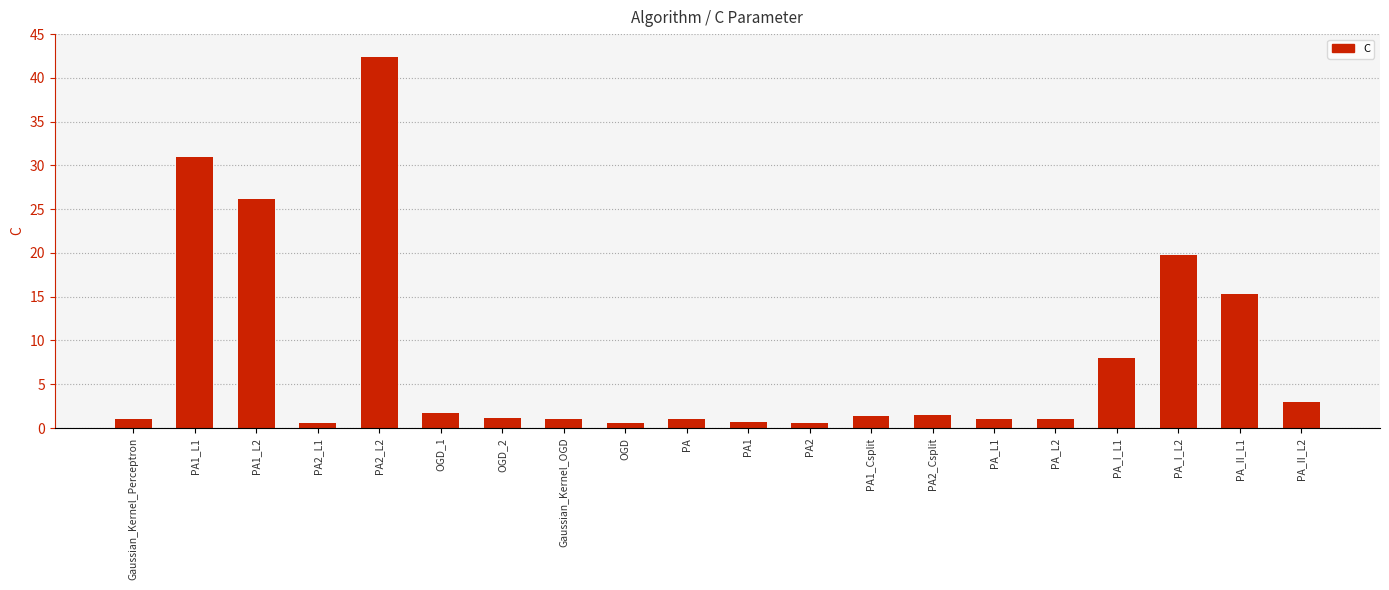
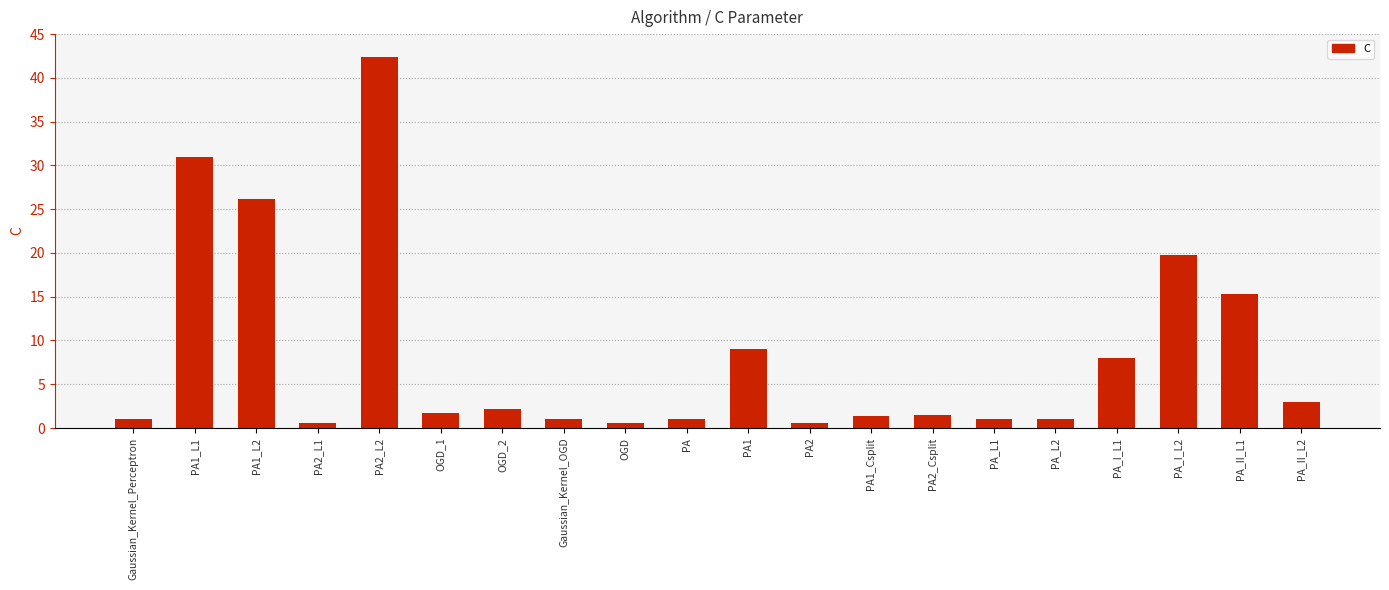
OGD_2: 1 -> 2
PA1: 1 -> 9
